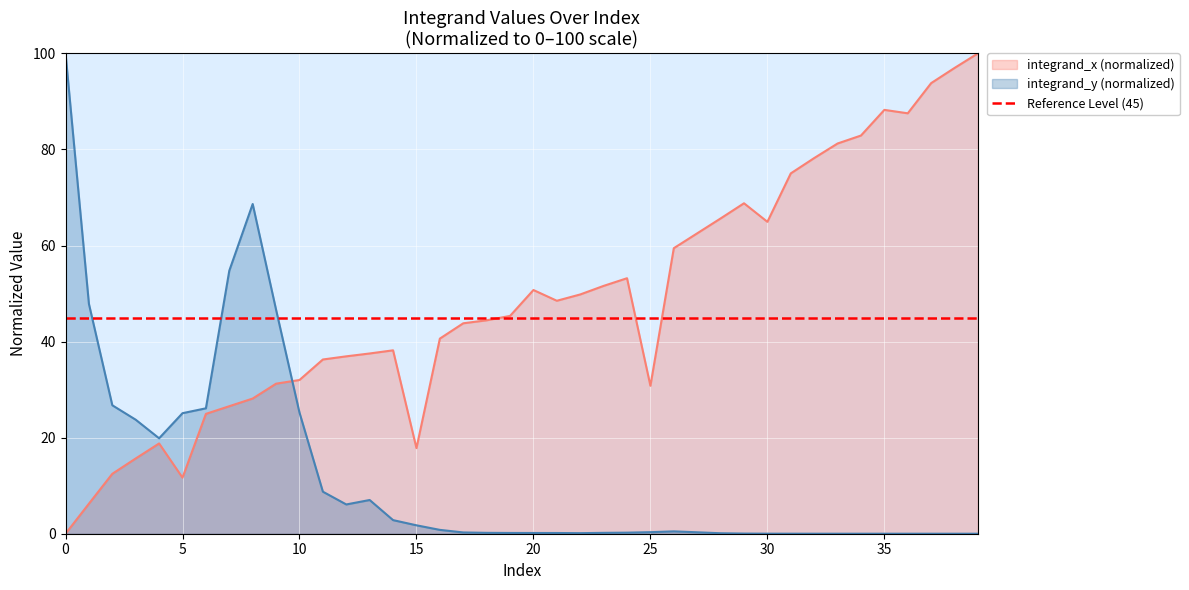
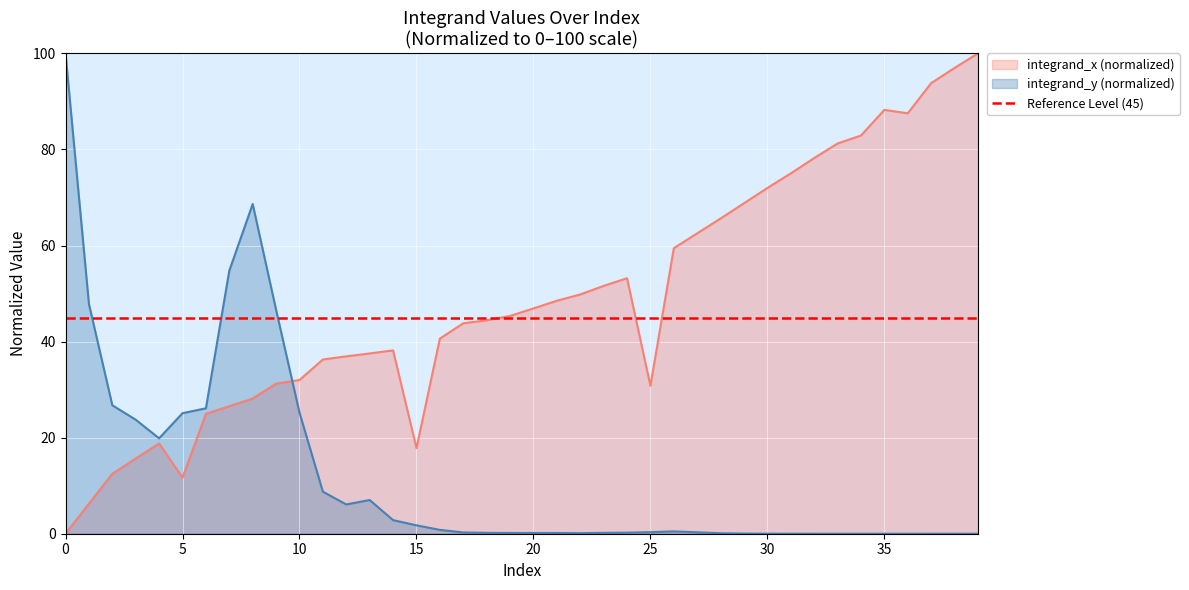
integrand_x (normalized), 20: 51 -> 47
integrand_x (normalized), 30: 65 -> 72
